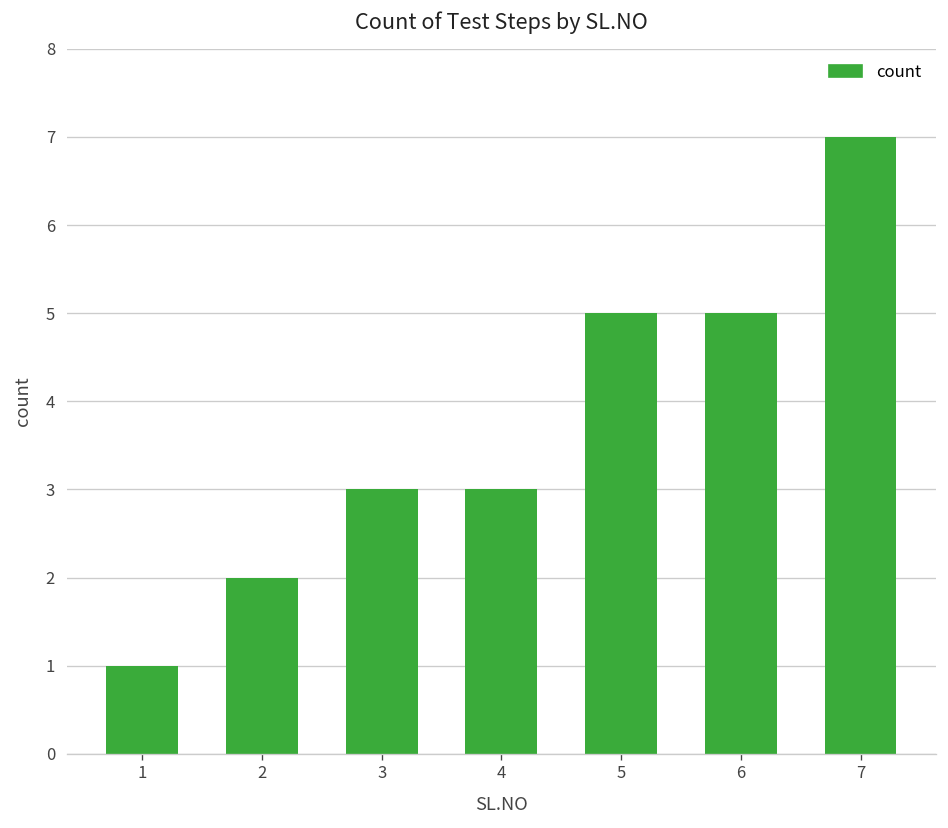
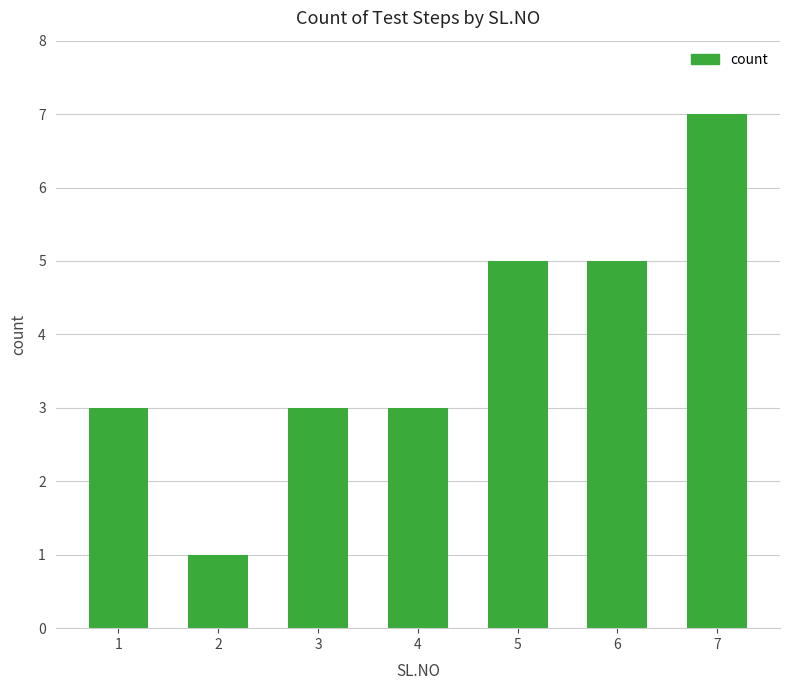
1: 1 -> 3
2: 2 -> 1
